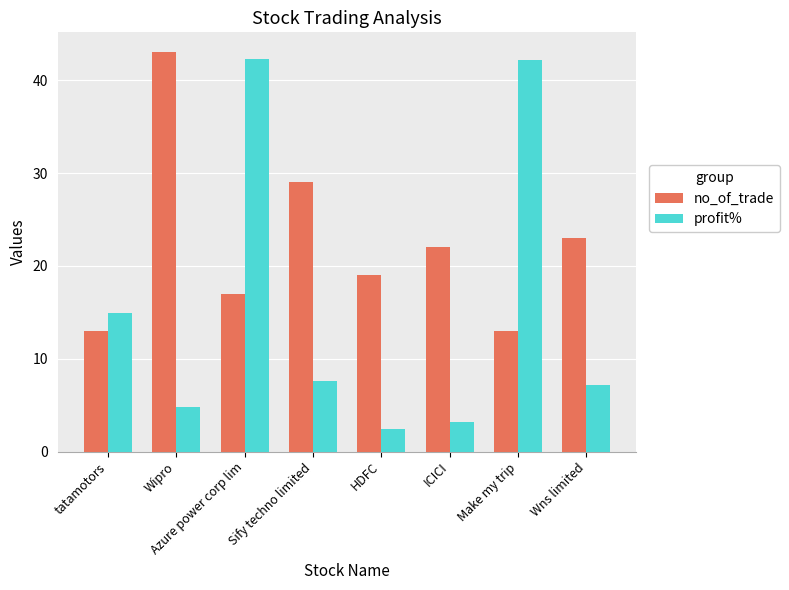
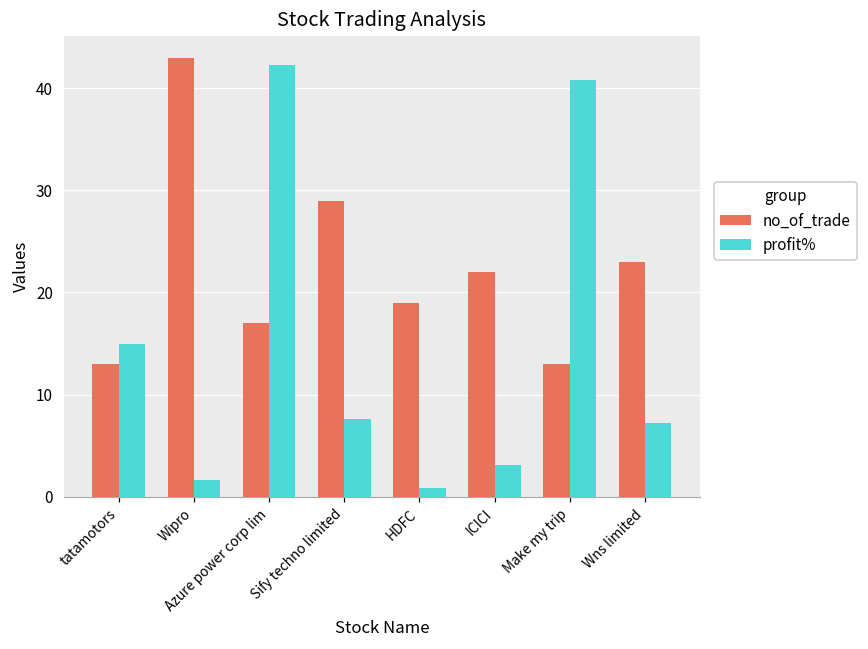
profit%, Wipro: 5 -> 2
profit%, HDFC: 2 -> 1
profit%, Make my trip: 42 -> 41
